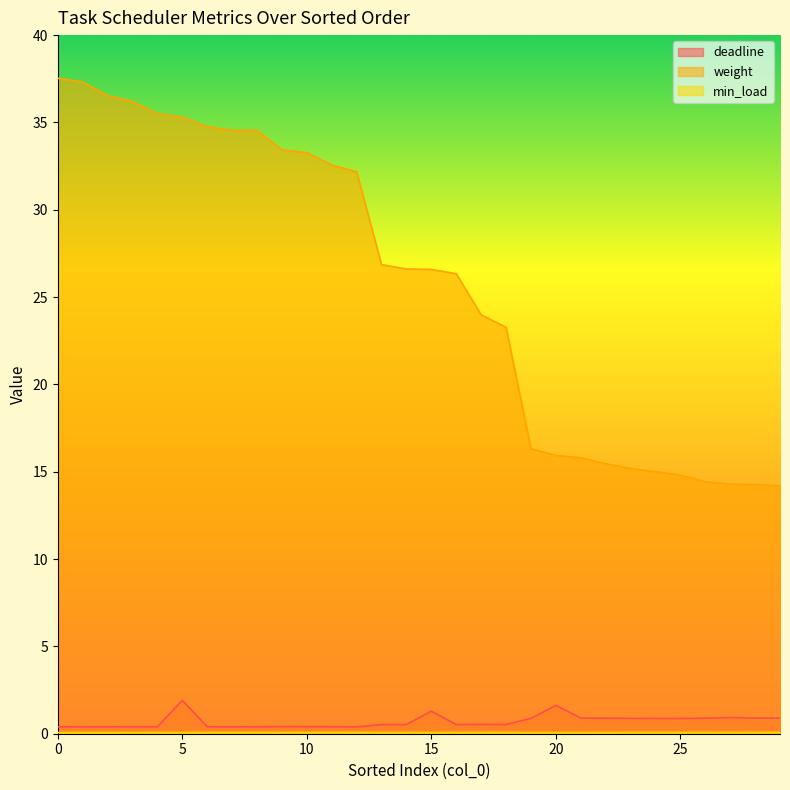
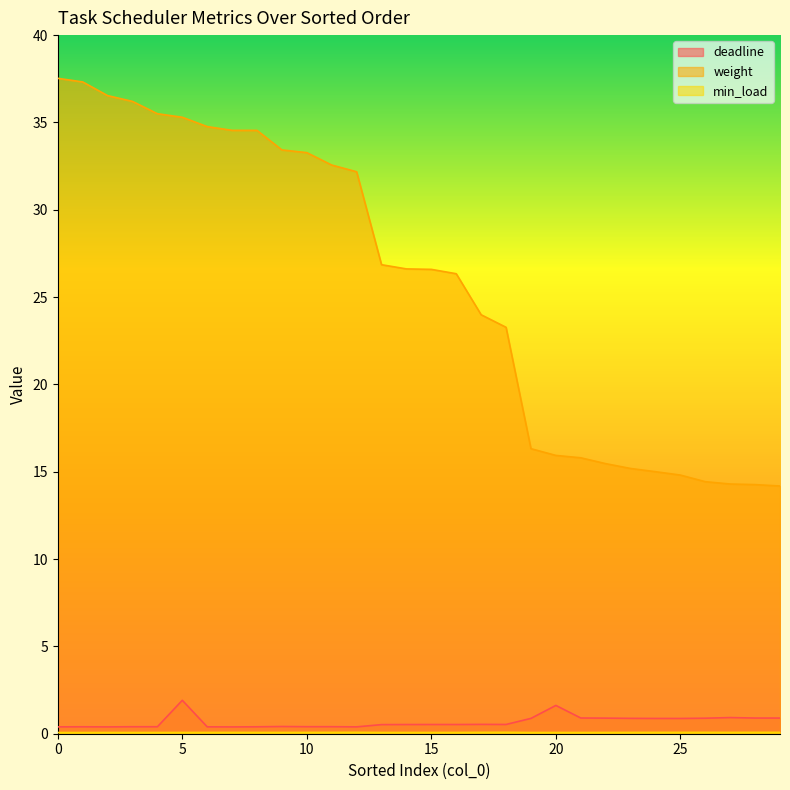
deadline, 15: 1.3 -> 0.5
